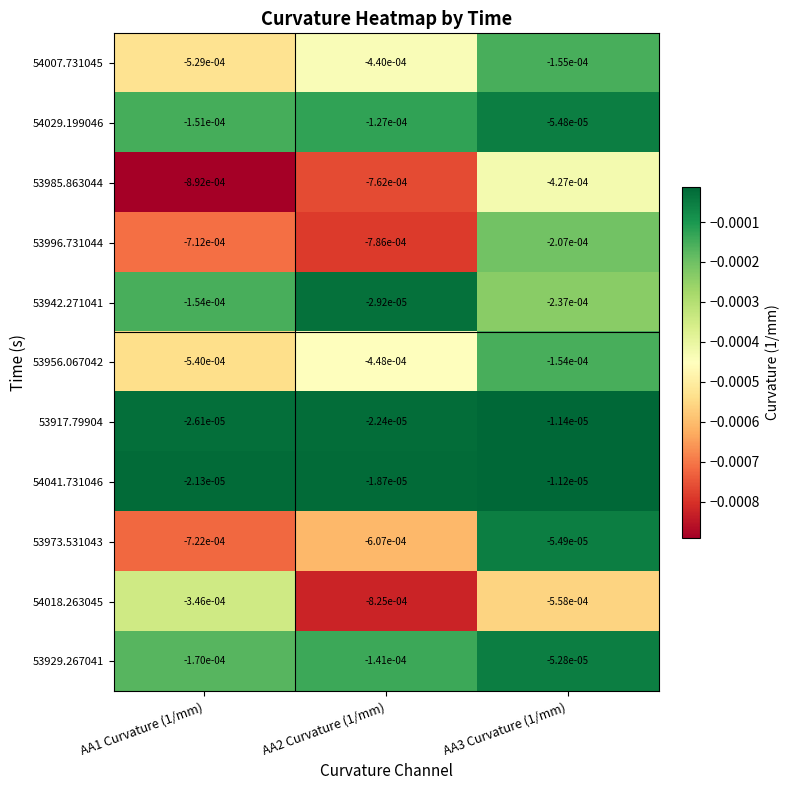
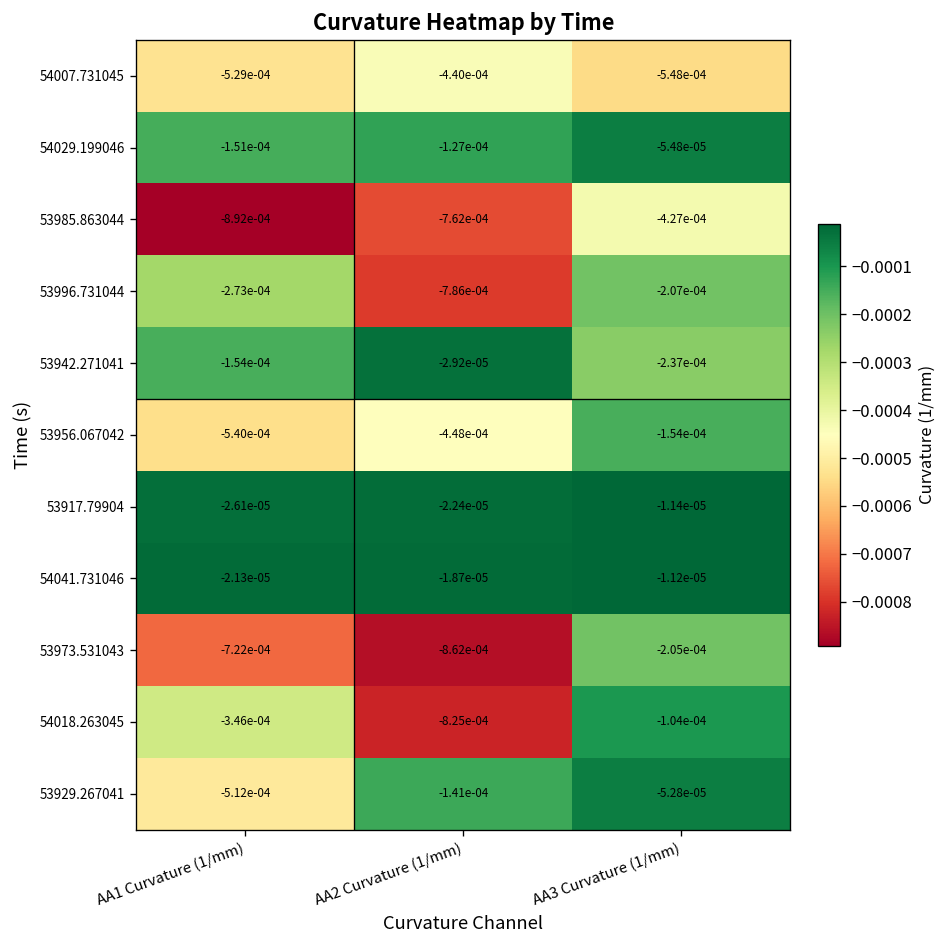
54007.731045, AA3 Curvature (1/mm): -1.55e-04 -> -5.48e-04
53996.731044, AA1 Curvature (1/mm): -7.12e-04 -> -2.73e-04
53973.531043, AA2 Curvature (1/mm): -6.07e-04 -> -8.62e-04
53973.531043, AA3 Curvature (1/mm): -5.49e-05 -> -2.05e-04
54018.263045, AA3 Curvature (1/mm): -5.58e-04 -> -1.04e-04
53929.267041, AA1 Curvature (1/mm): -1.70e-04 -> -5.12e-04
